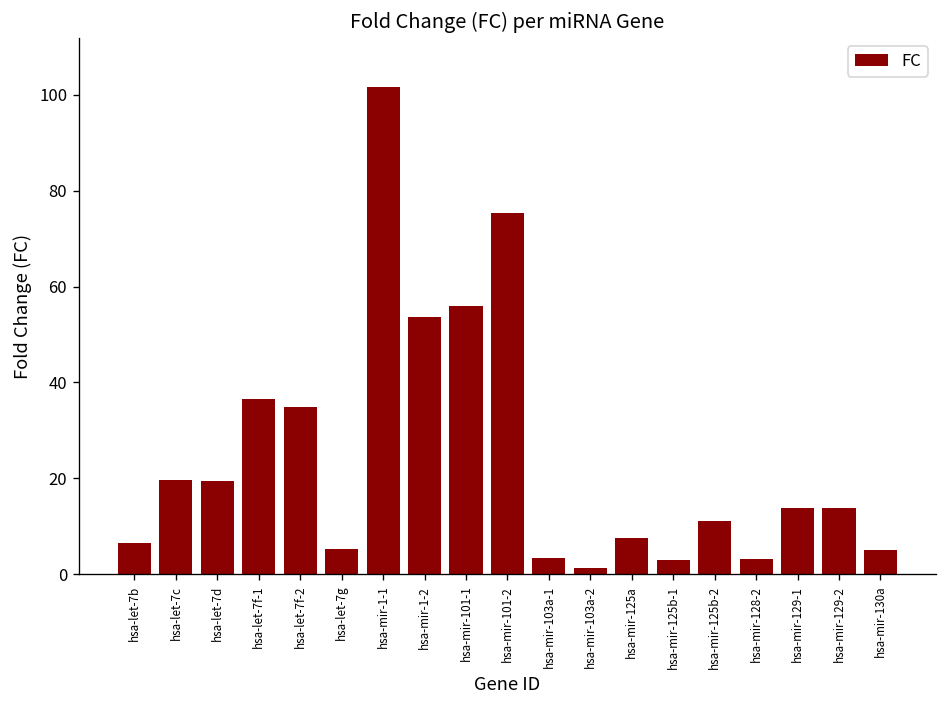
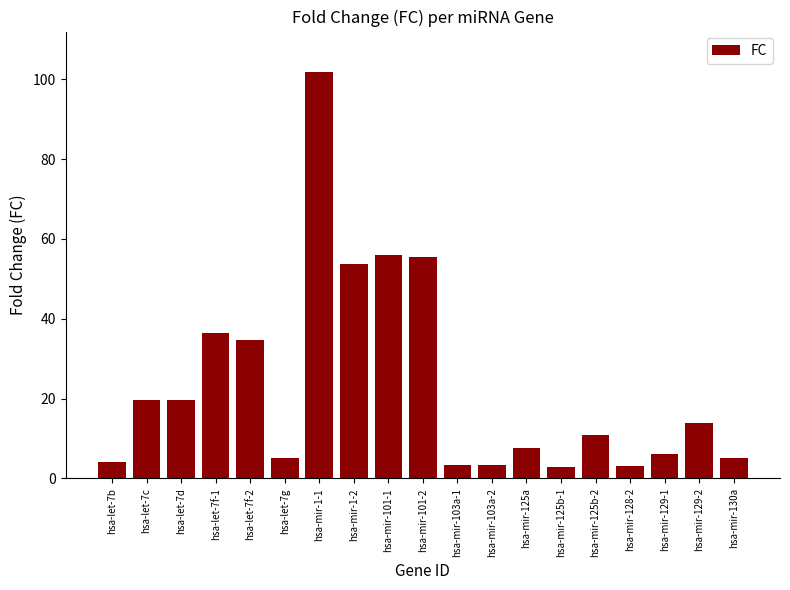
hsa-let-7b: 7 -> 4
hsa-mir-101-2: 75 -> 56
hsa-mir-103a-2: 1 -> 3
hsa-mir-129-1: 14 -> 6
